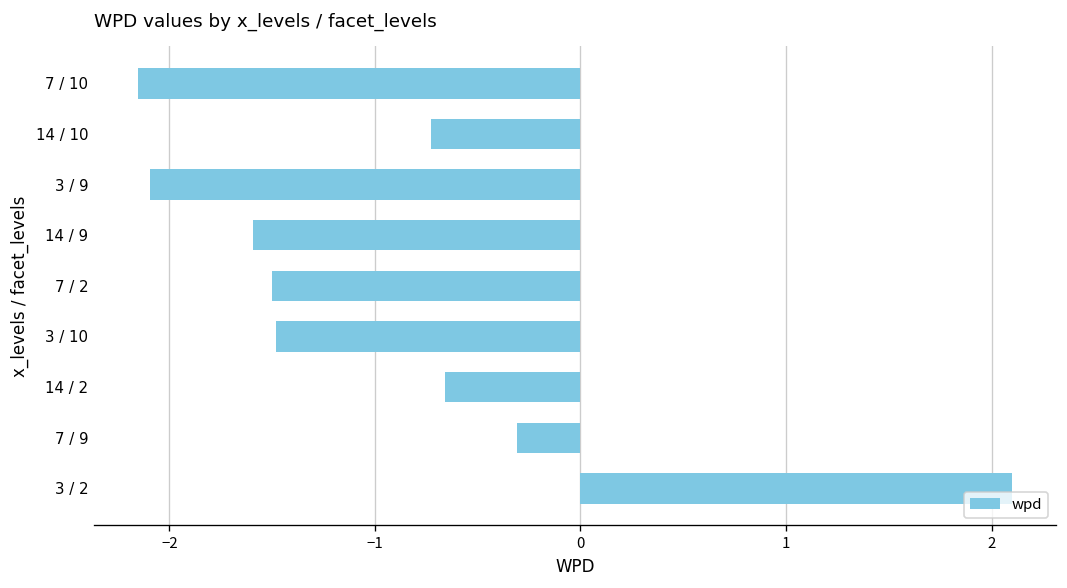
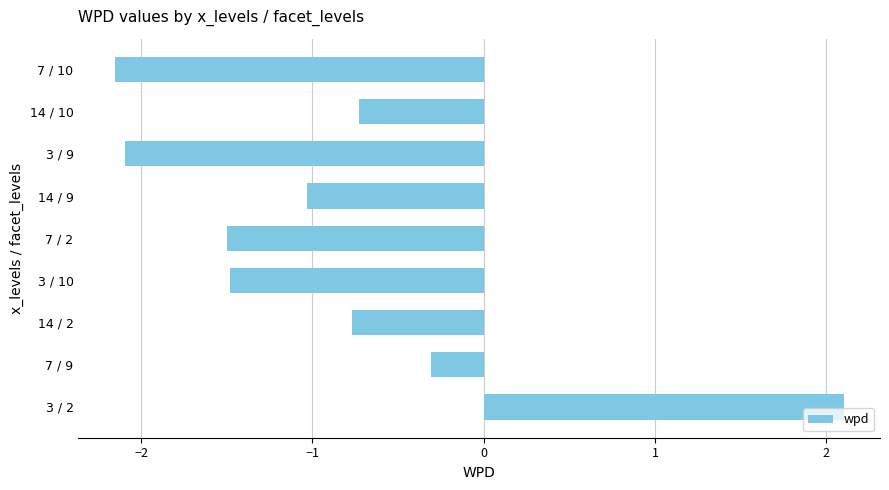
14 / 9: -1.59 -> -1.03
14 / 2: -0.66 -> -0.77
